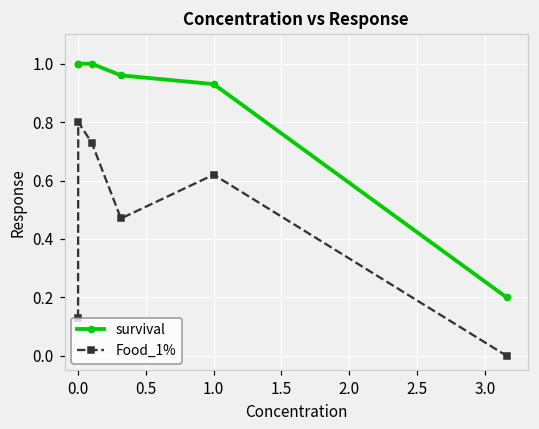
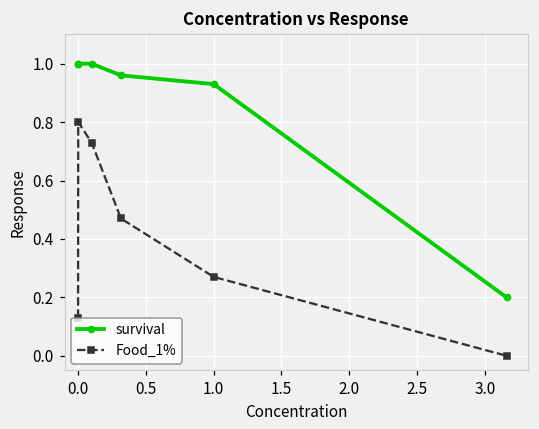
Food_1%, 1.0: 0.62 -> 0.27
